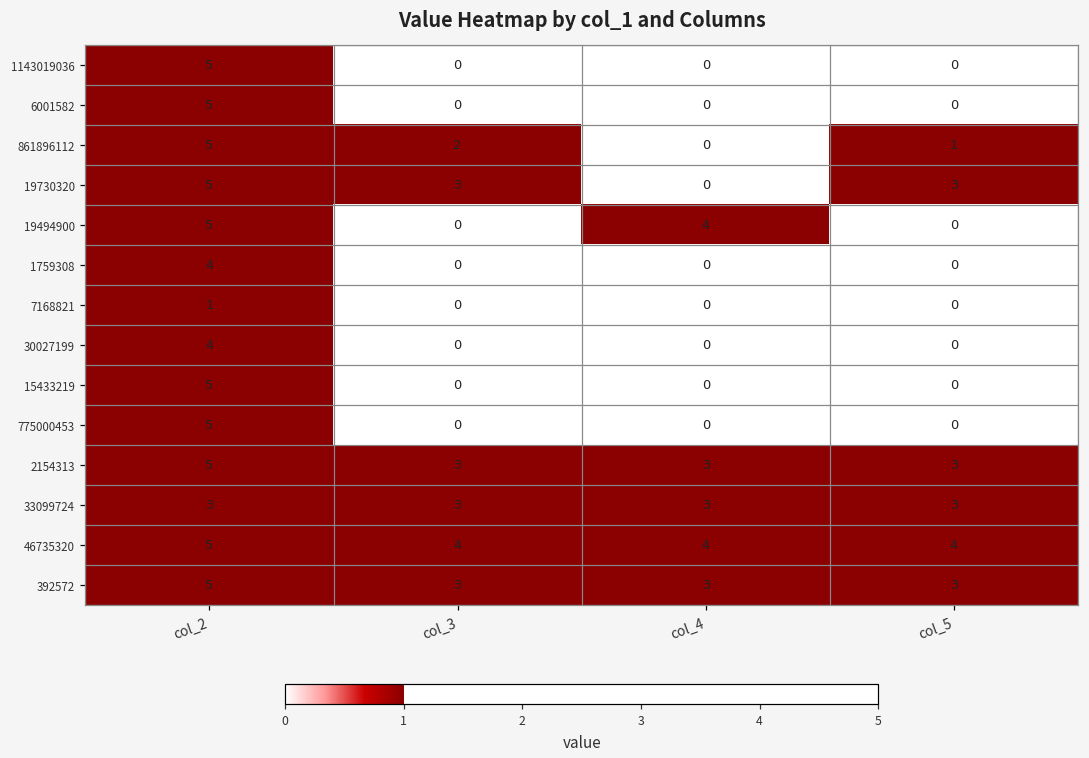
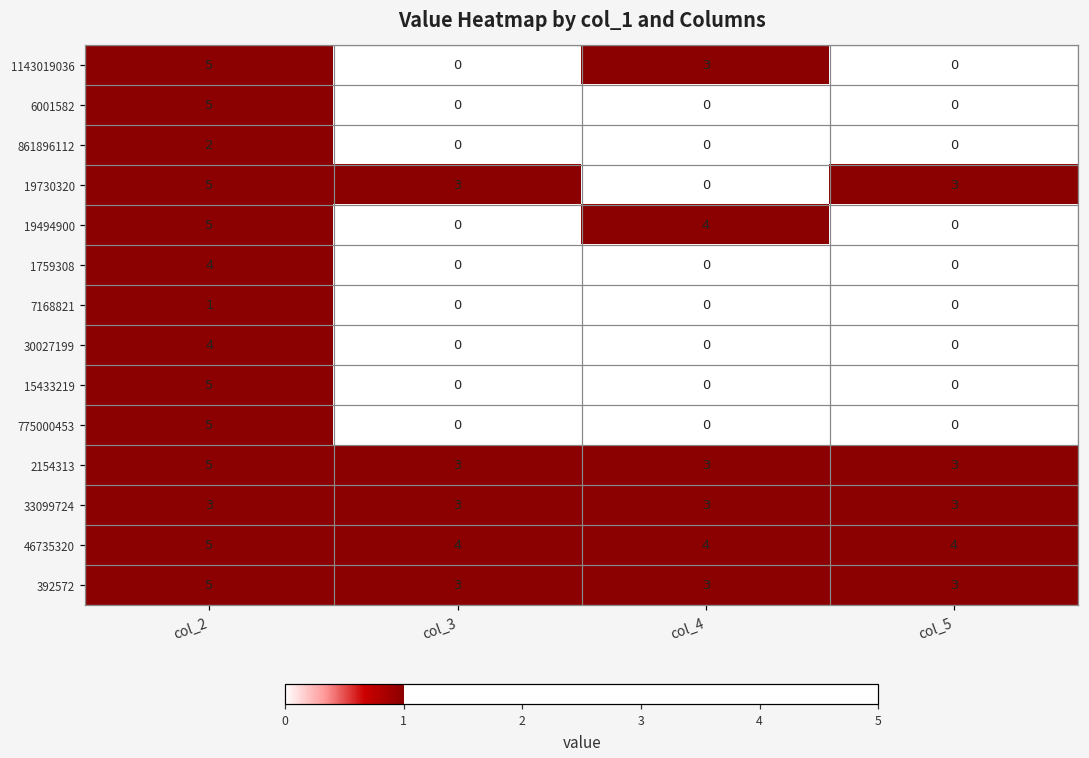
1143019036, col_4: 0 -> 3
861896112, col_2: 5 -> 2
861896112, col_3: 2 -> 0
861896112, col_5: 1 -> 0
